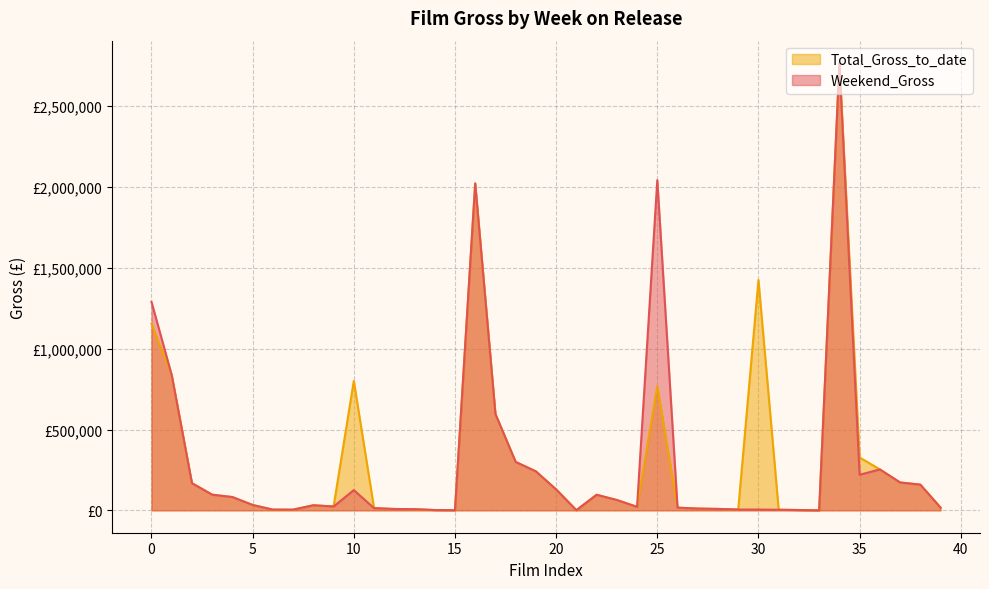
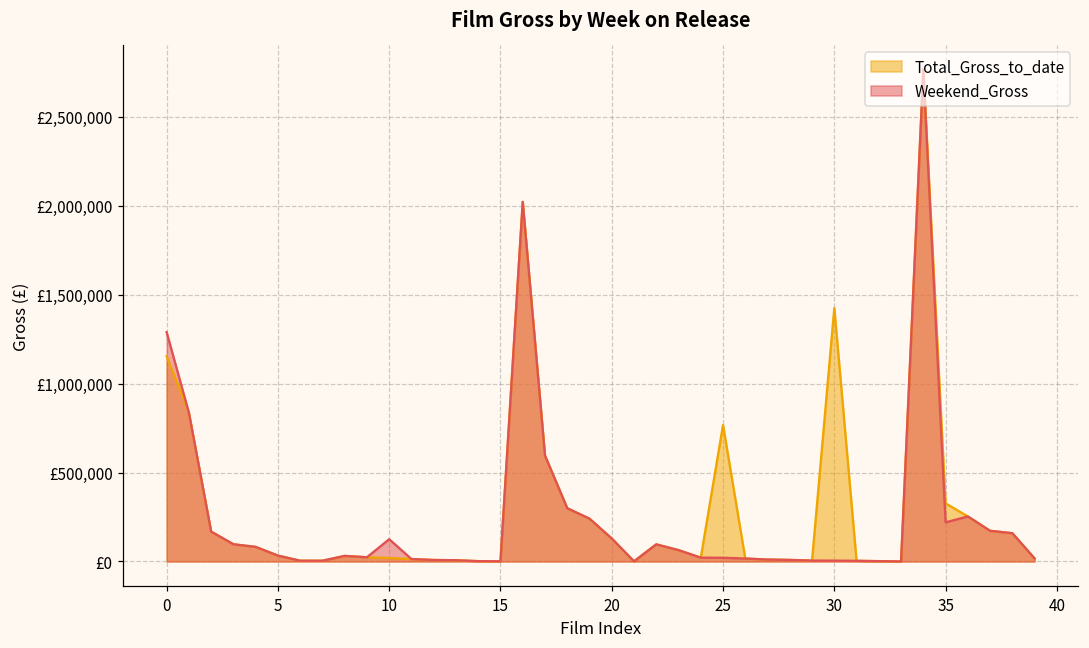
Total_Gross_to_date, 10: £800,000 -> £20,000
Weekend_Gross, 25: £2,040,000 -> £20,000
